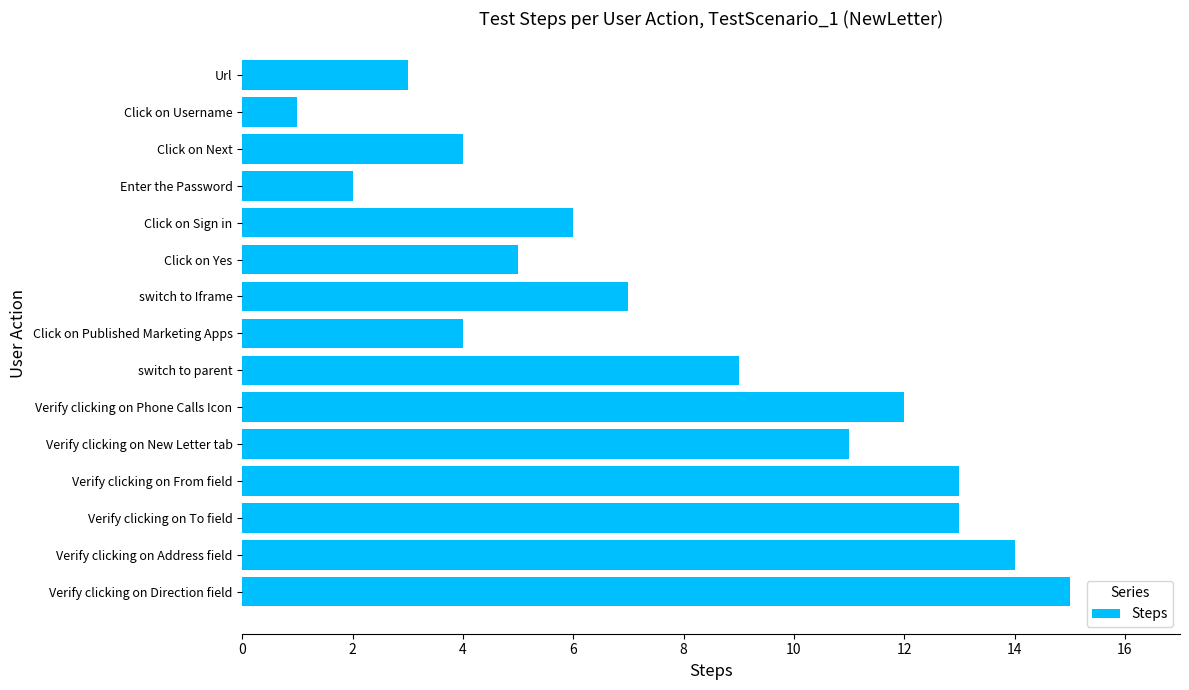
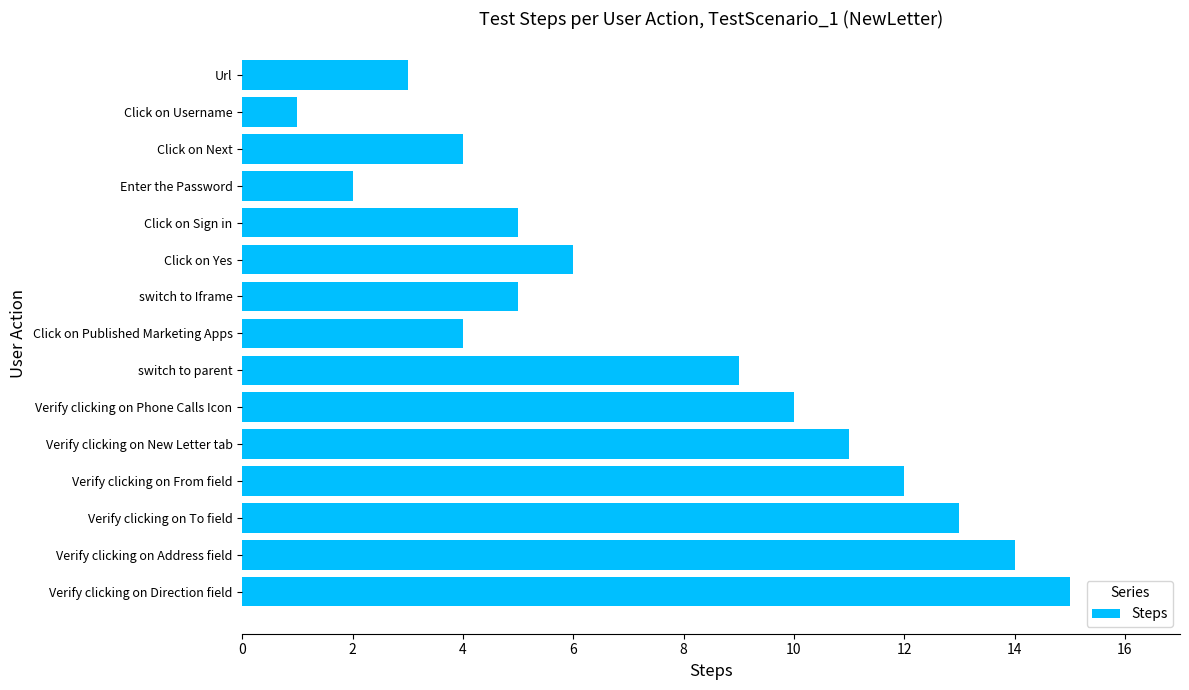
Click on Sign in: 6 -> 5
Click on Yes: 5 -> 6
switch to Iframe: 7 -> 5
Verify clicking on Phone Calls Icon: 12 -> 10
Verify clicking on From field: 13 -> 12
